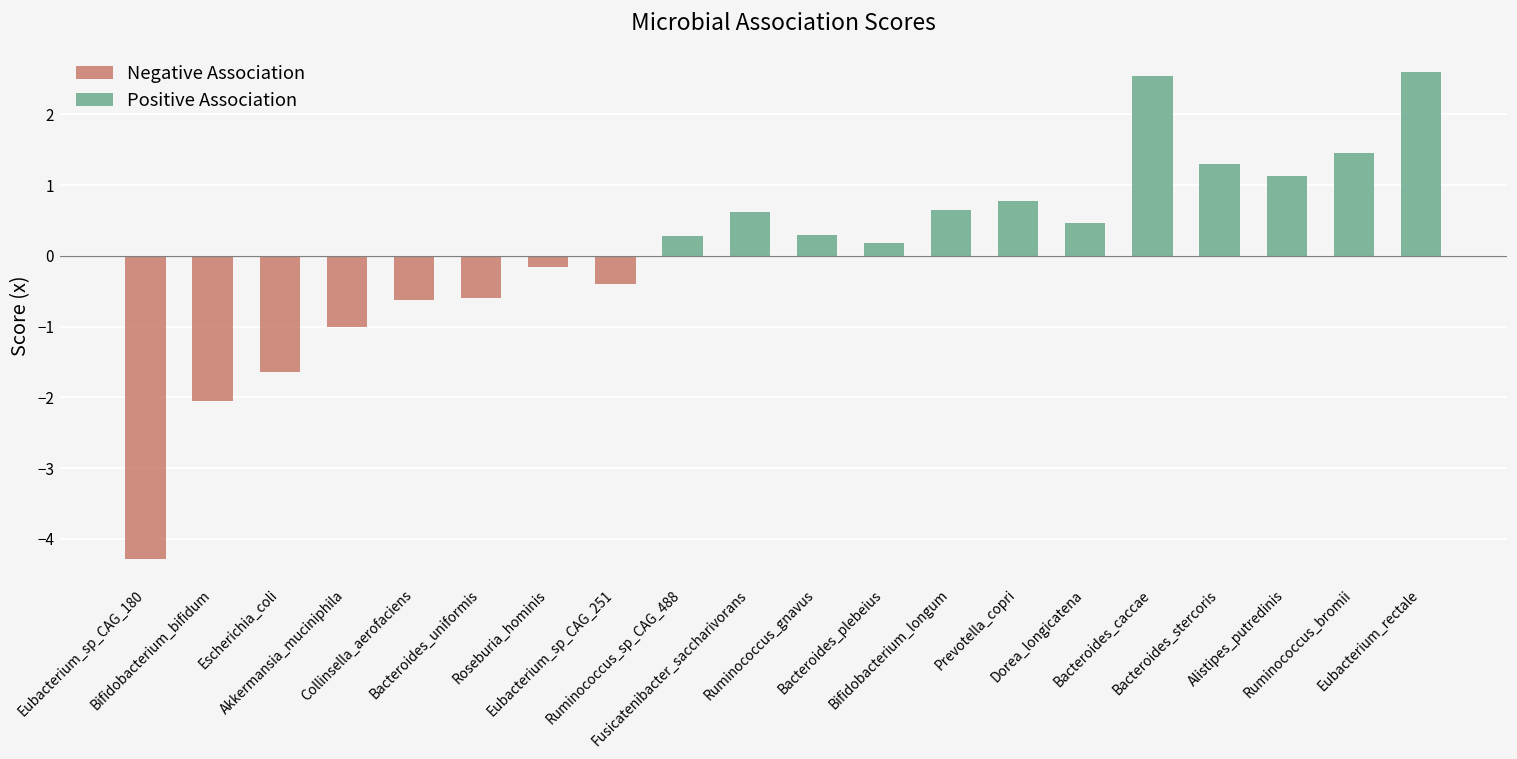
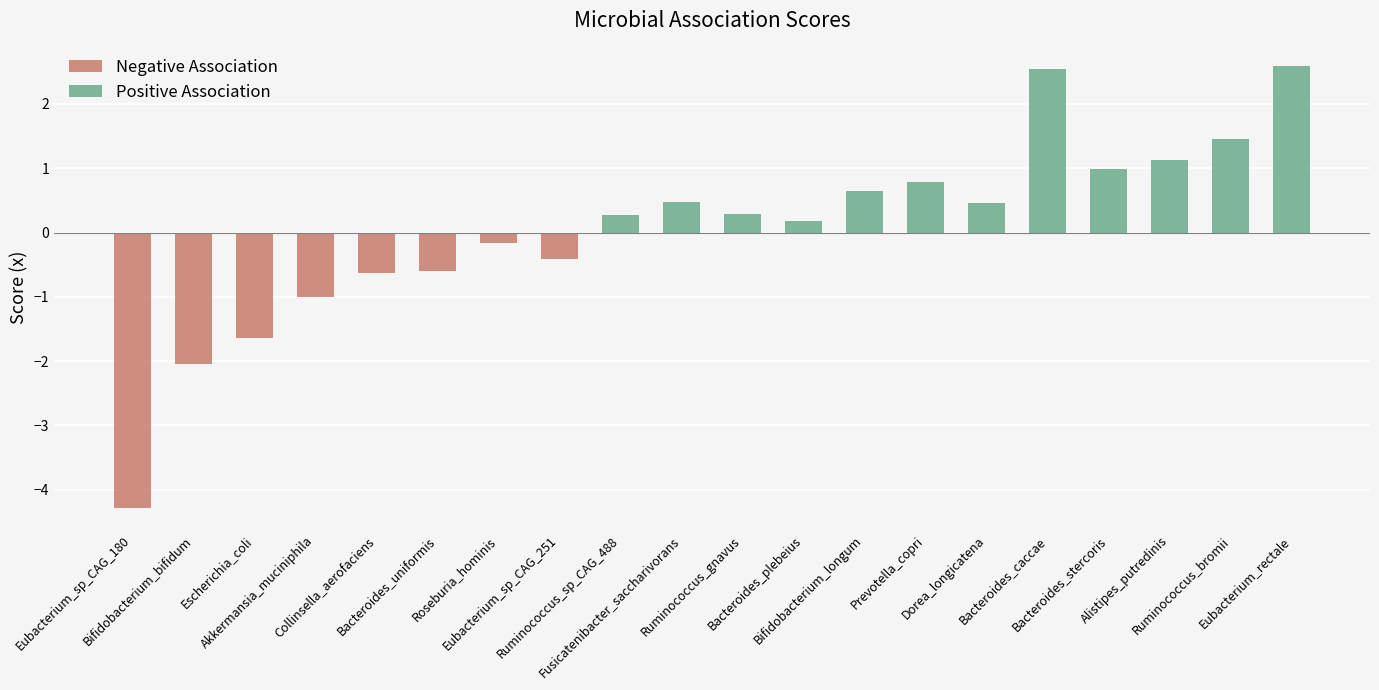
Positive Association, Fusicatenibacter_saccharivorans: 0.6 -> 0.5
Positive Association, Bacteroides_stercoris: 1.3 -> 1.0
